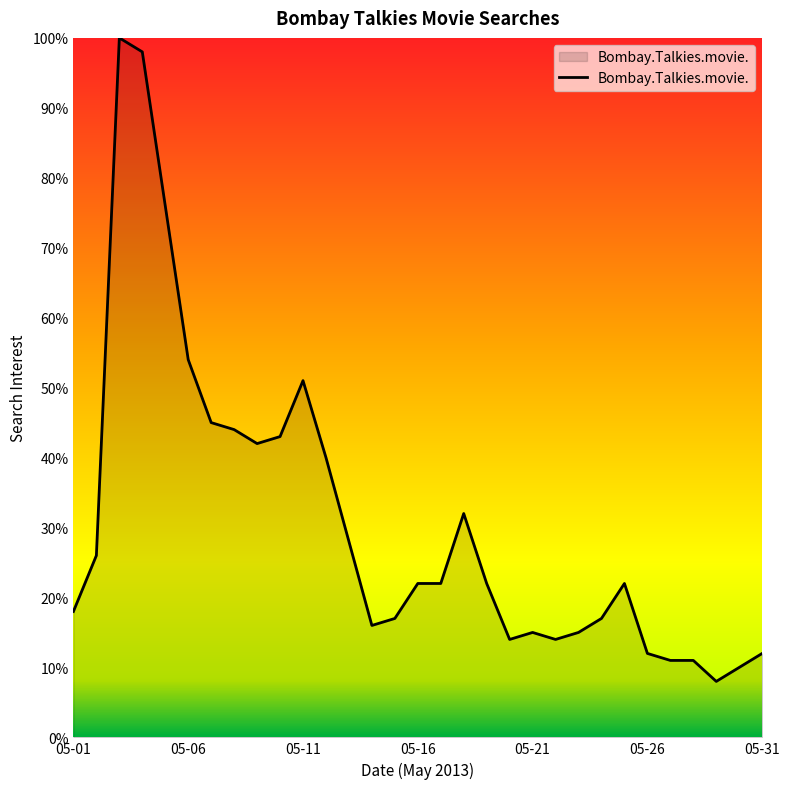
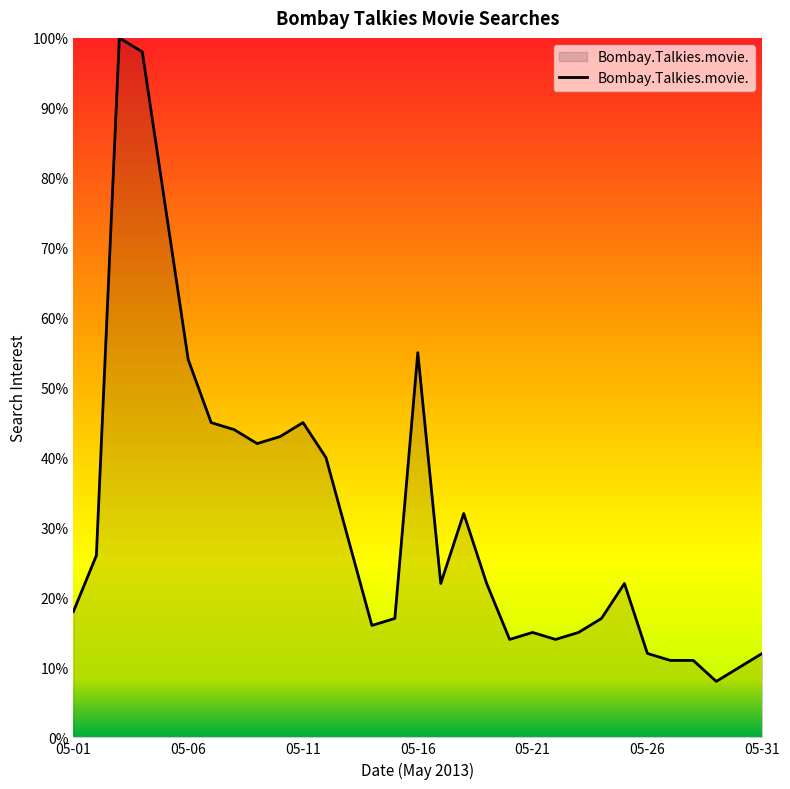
05-11: 51% -> 45%
05-16: 22% -> 55%
